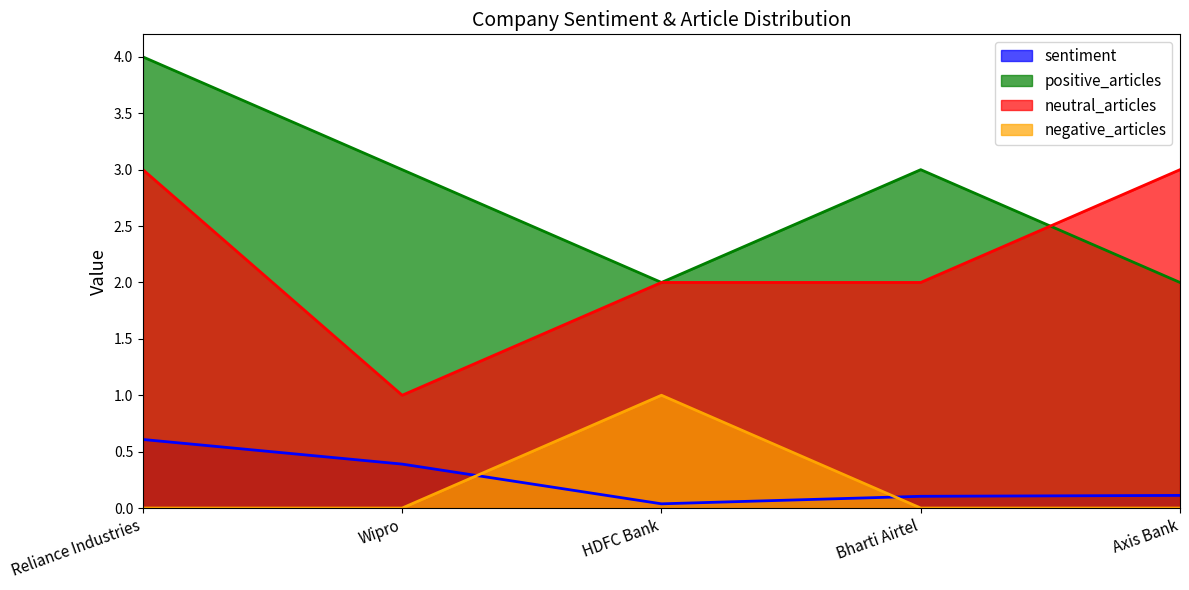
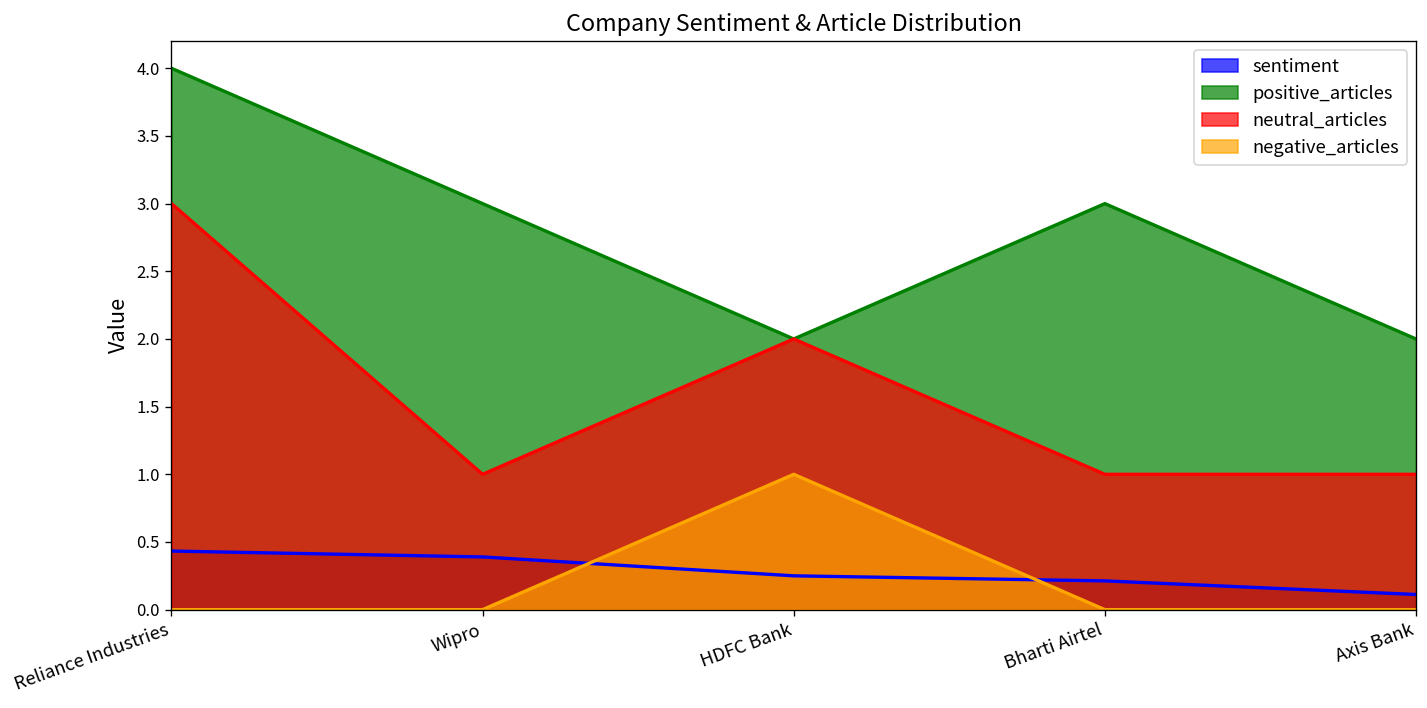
sentiment, Reliance Industries: 0.61 -> 0.43
sentiment, HDFC Bank: 0.04 -> 0.25
sentiment, Bharti Airtel: 0.10 -> 0.21
neutral_articles, Bharti Airtel: 2 -> 1
neutral_articles, Axis Bank: 3 -> 1
